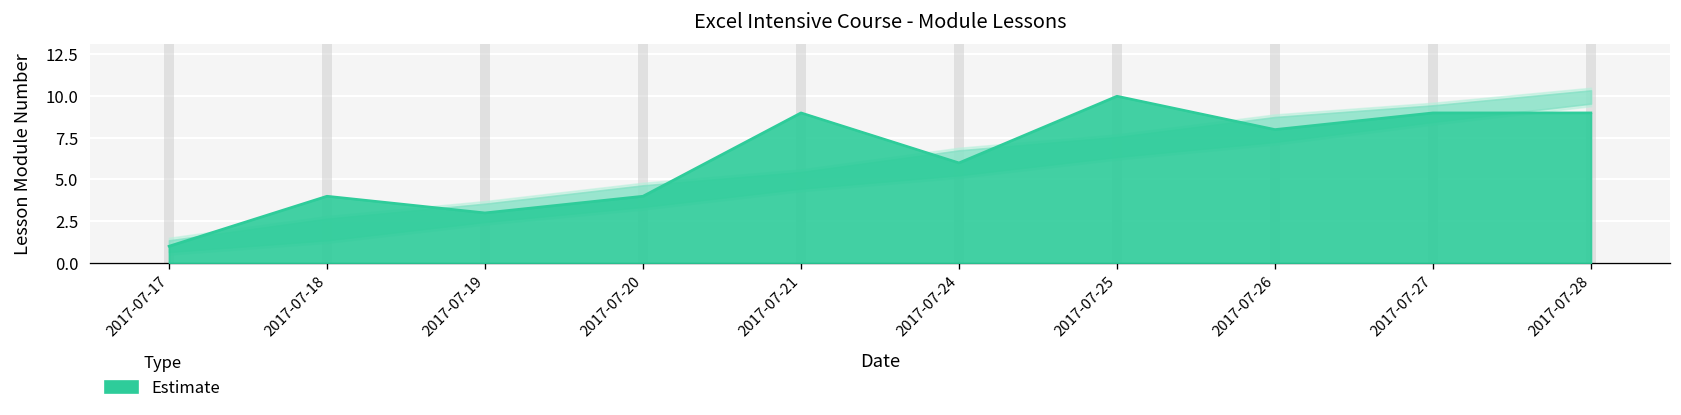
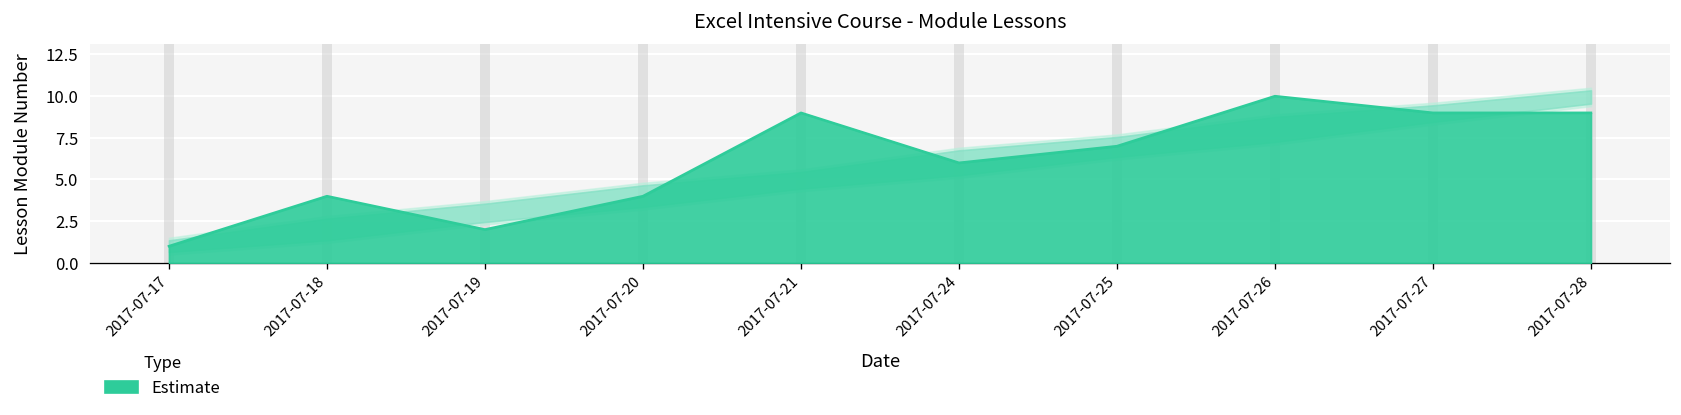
Estimate, 2017-07-19: 3 -> 2
Estimate, 2017-07-25: 10 -> 7
Estimate, 2017-07-26: 8 -> 10
